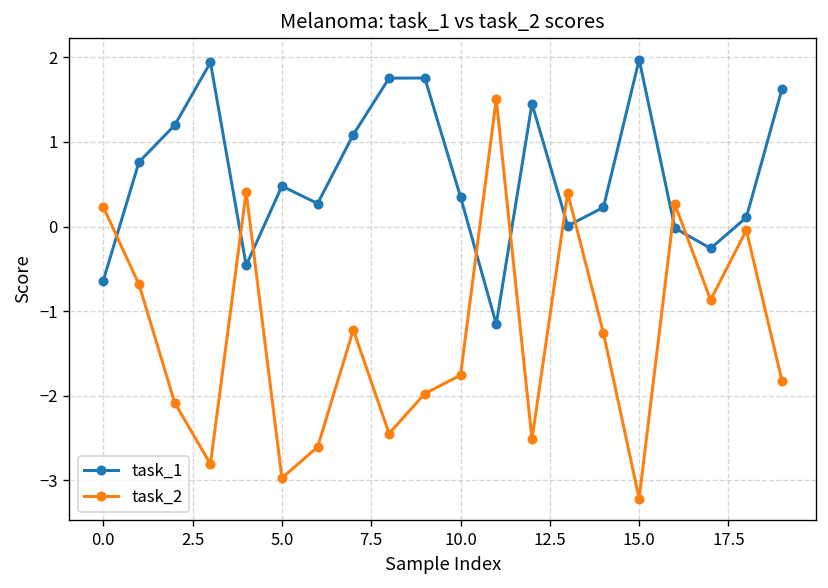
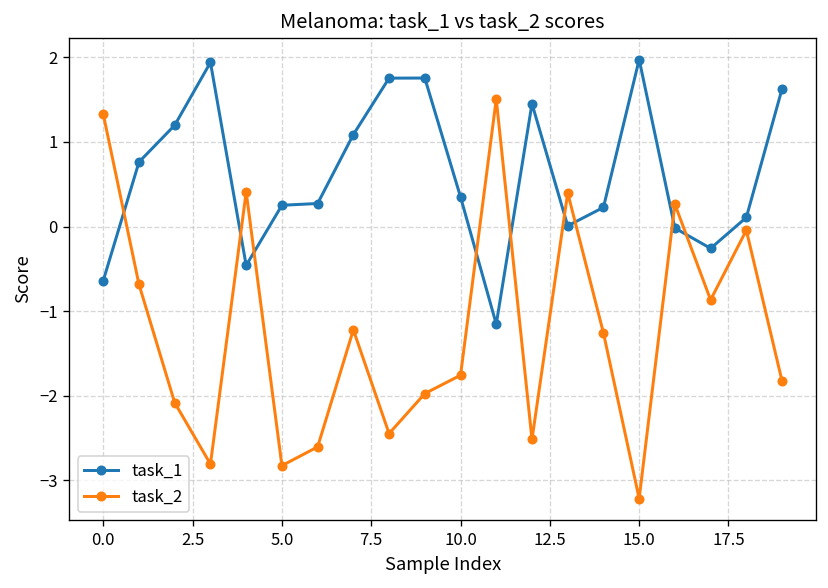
task_2, 0.0: 0.2 -> 1.3
task_1, 5.0: 0.5 -> 0.3
task_2, 5.0: -3.0 -> -2.8
